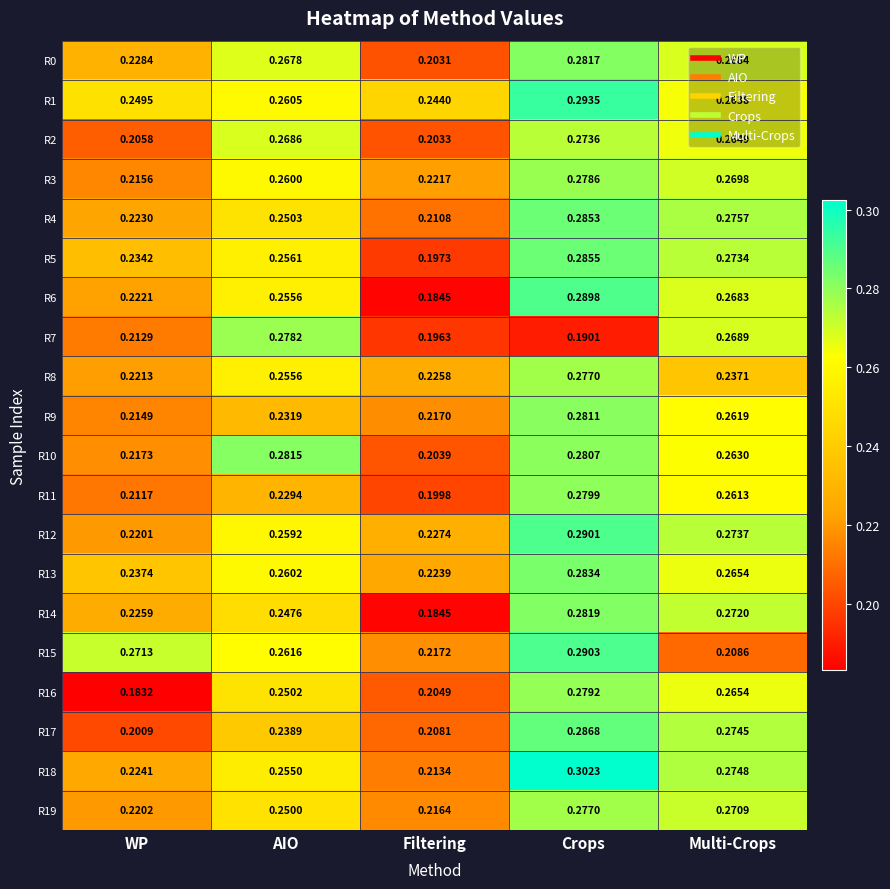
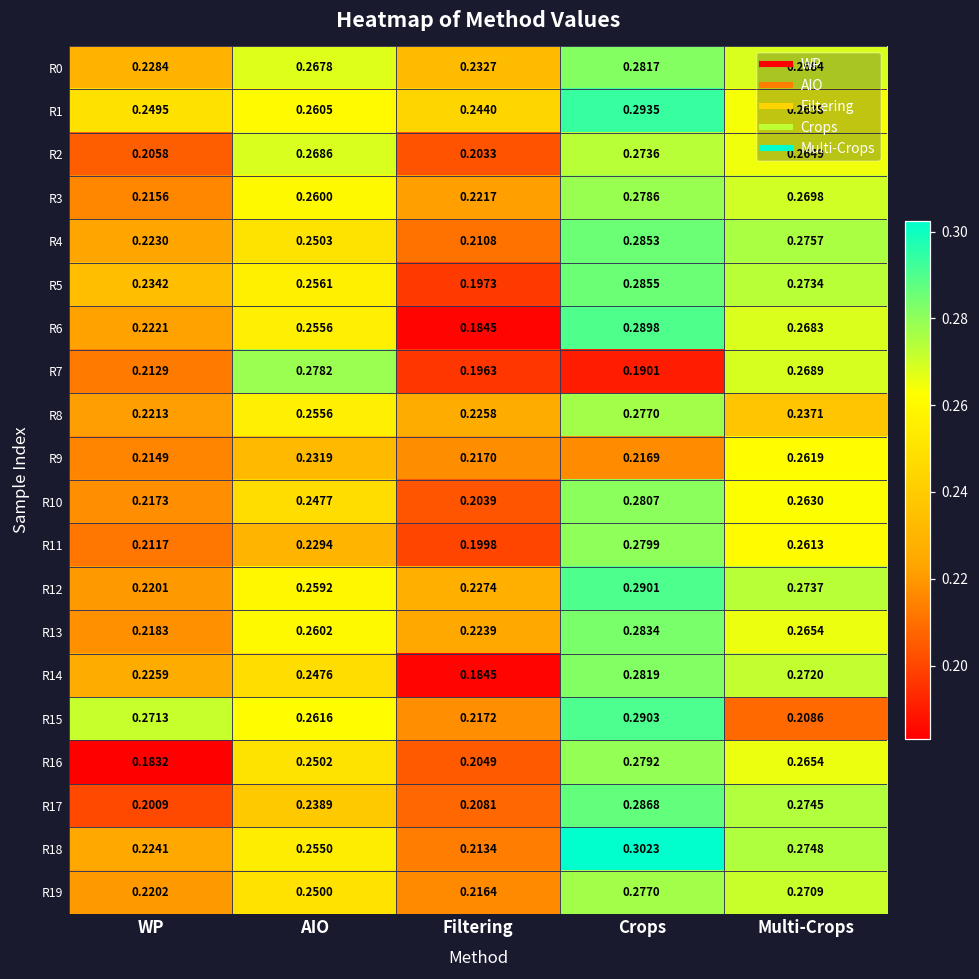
R0, Filtering: 0.2031 -> 0.2327
R9, Crops: 0.2811 -> 0.2169
R10, AIO: 0.2815 -> 0.2477
R13, WP: 0.2374 -> 0.2183
